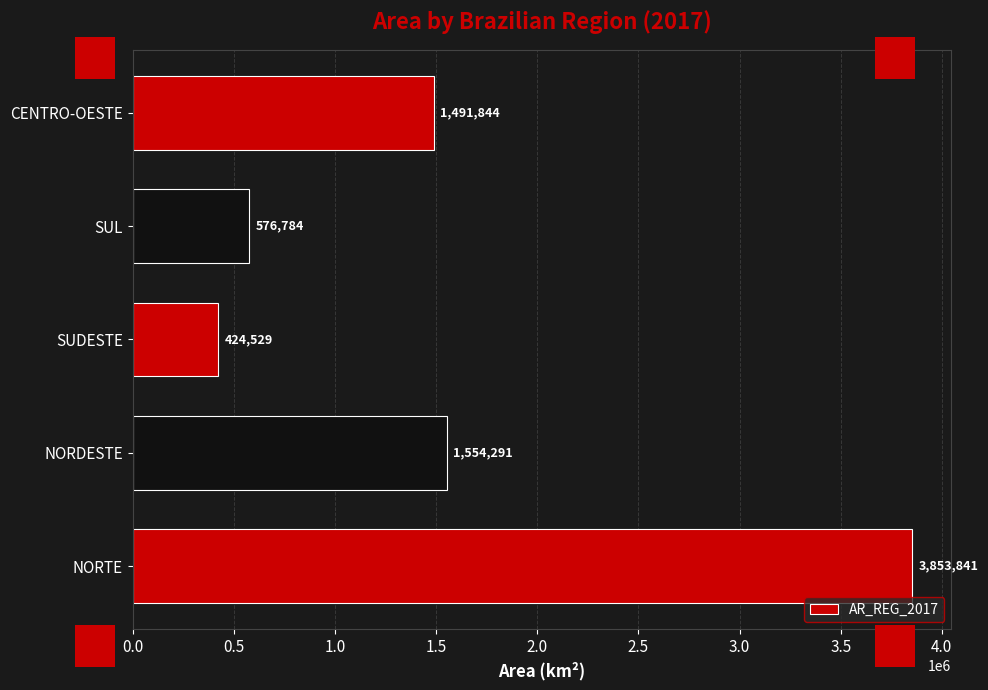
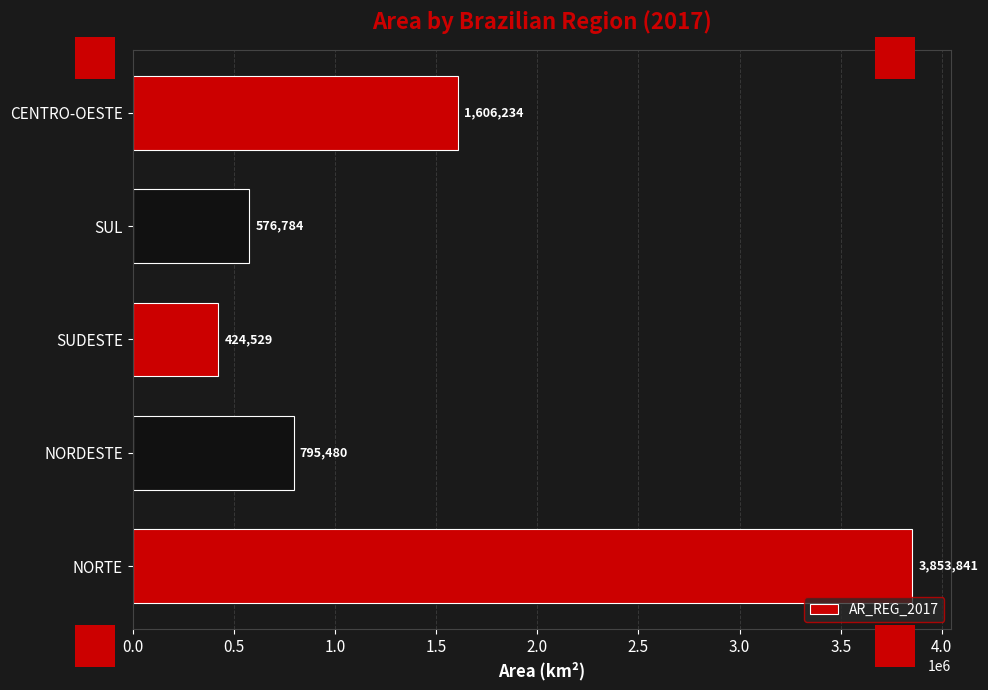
CENTRO-OESTE: 1,491,844 -> 1,606,234
NORDESTE: 1,554,291 -> 795,480
